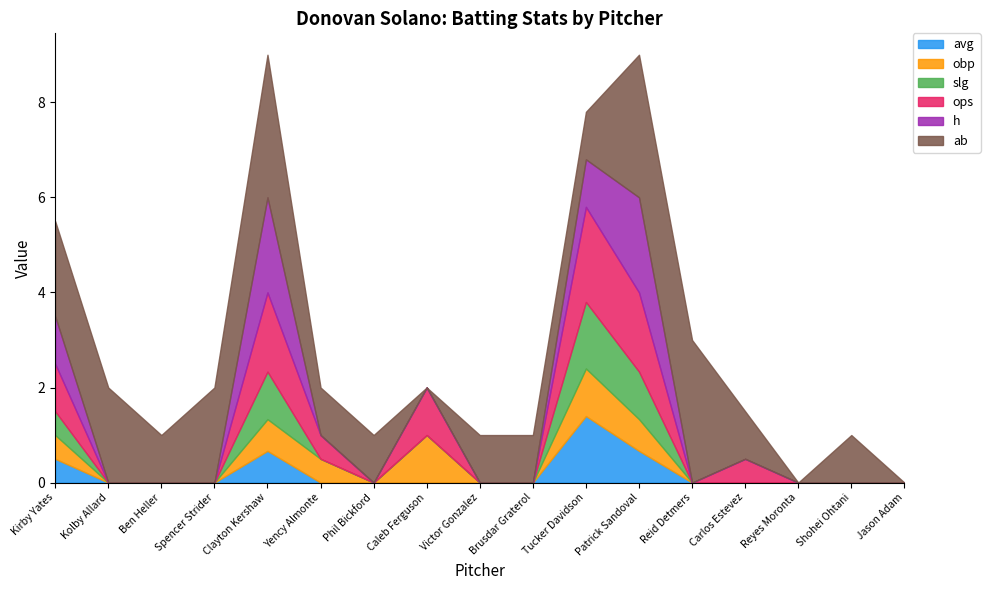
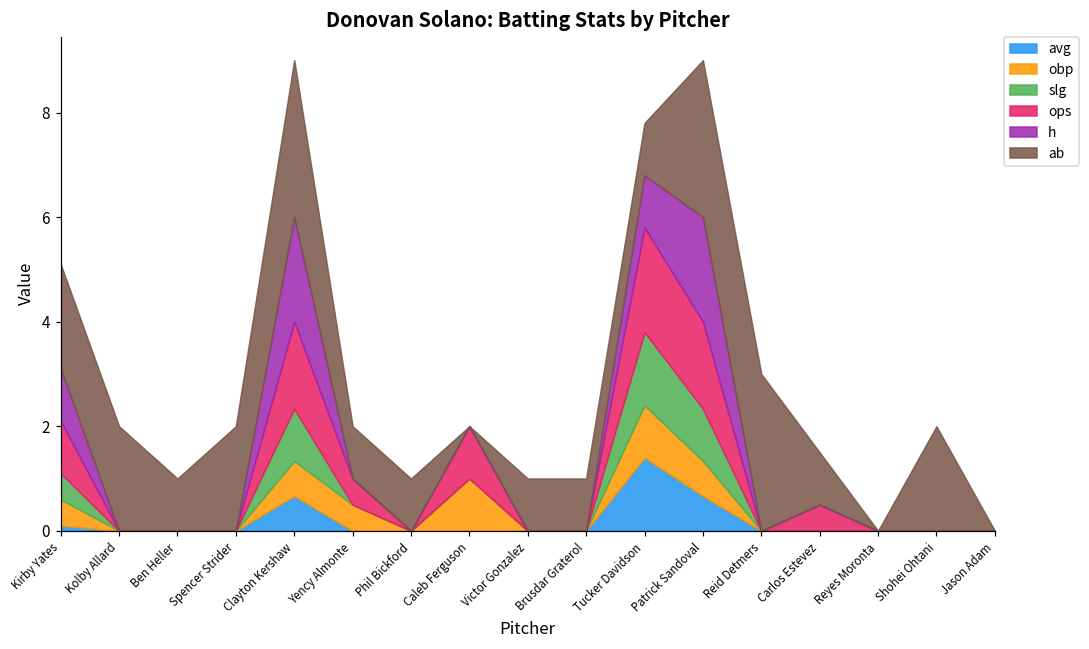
avg, Kirby Yates: 0.5 -> 0.1
ab, Shohei Ohtani: 1 -> 2
